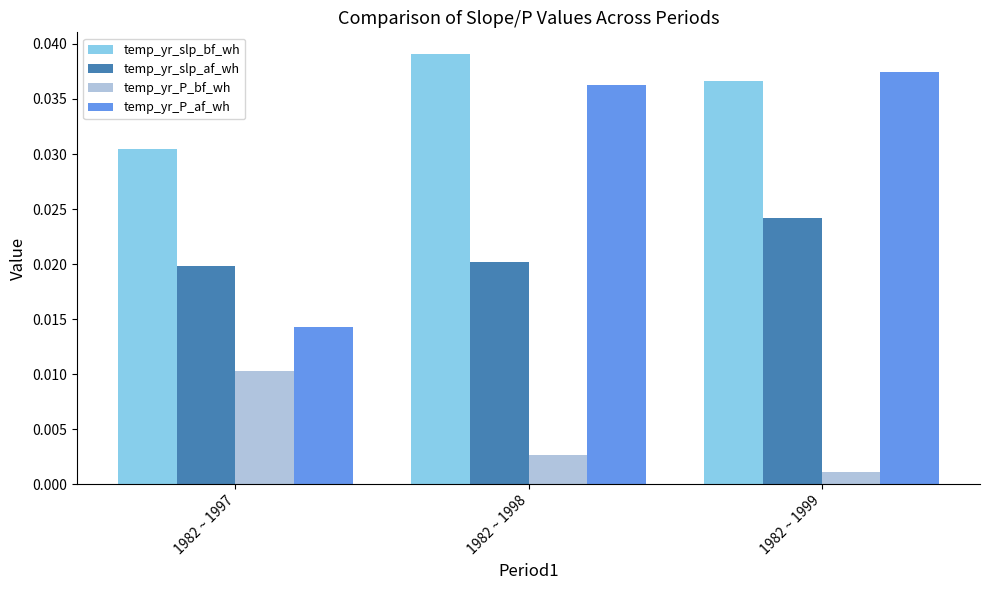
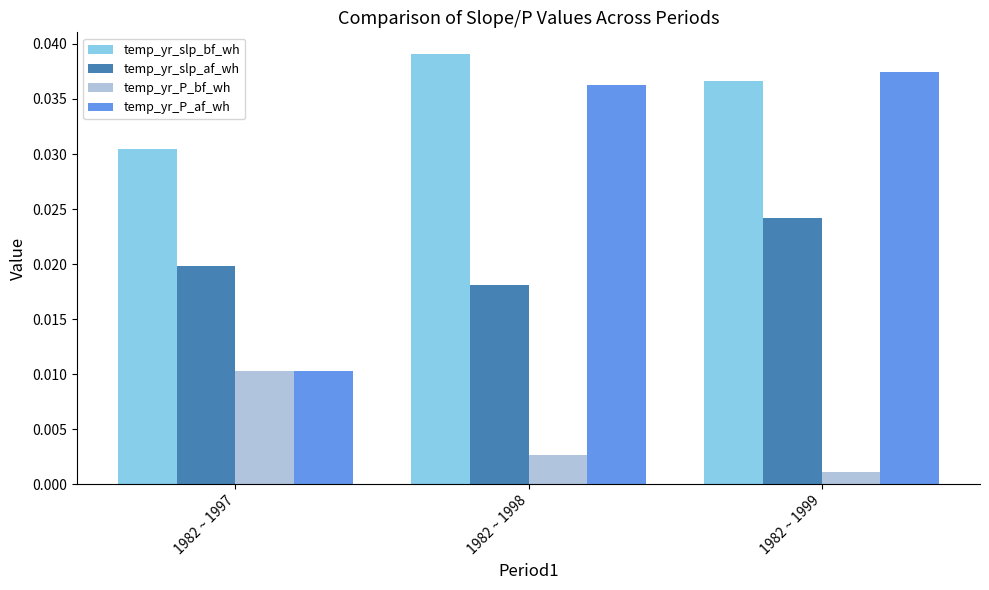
temp_yr_P_af_wh, 1982 ~ 1997: 0.0142 -> 0.0103
temp_yr_slp_af_wh, 1982 ~ 1998: 0.0202 -> 0.0181
